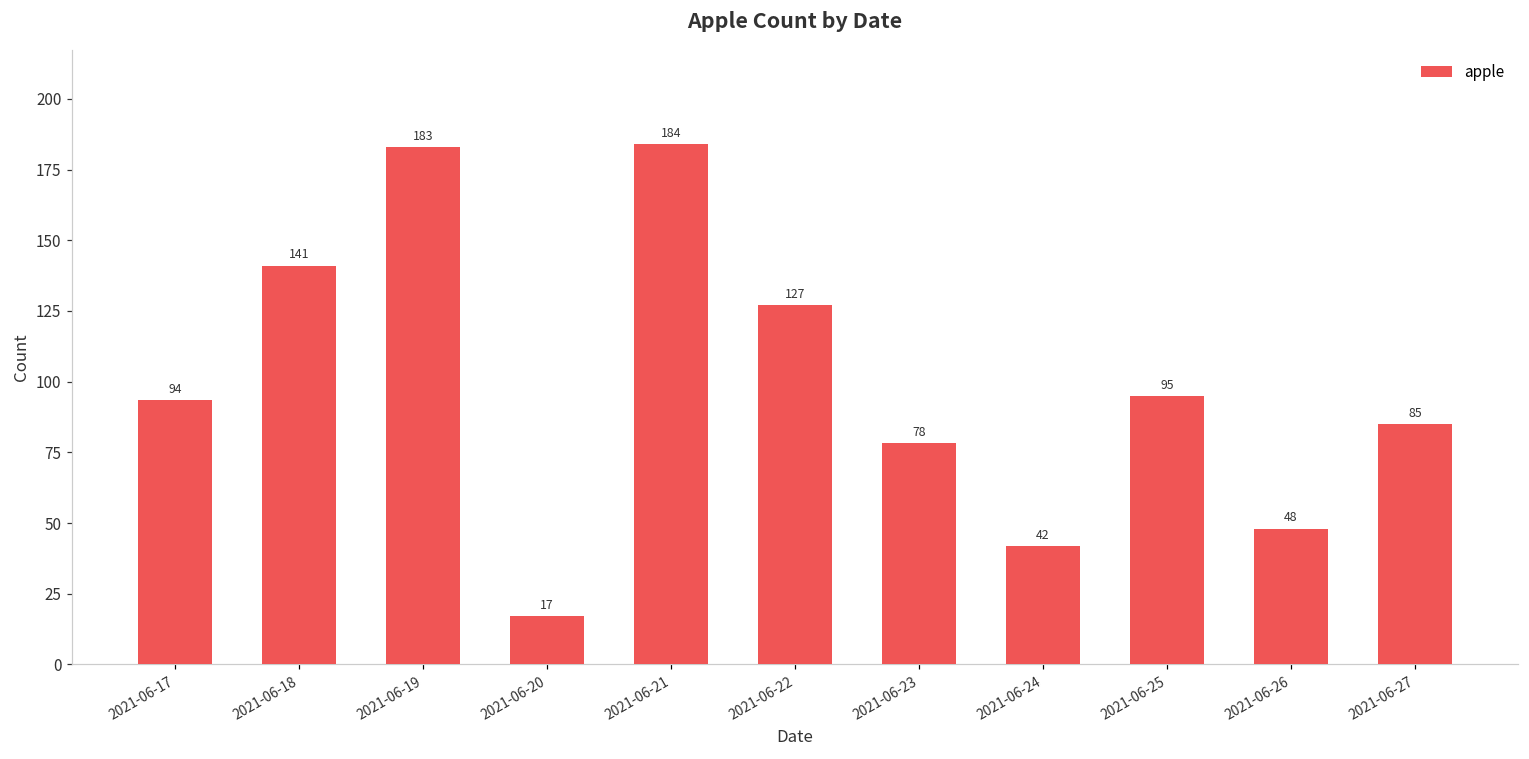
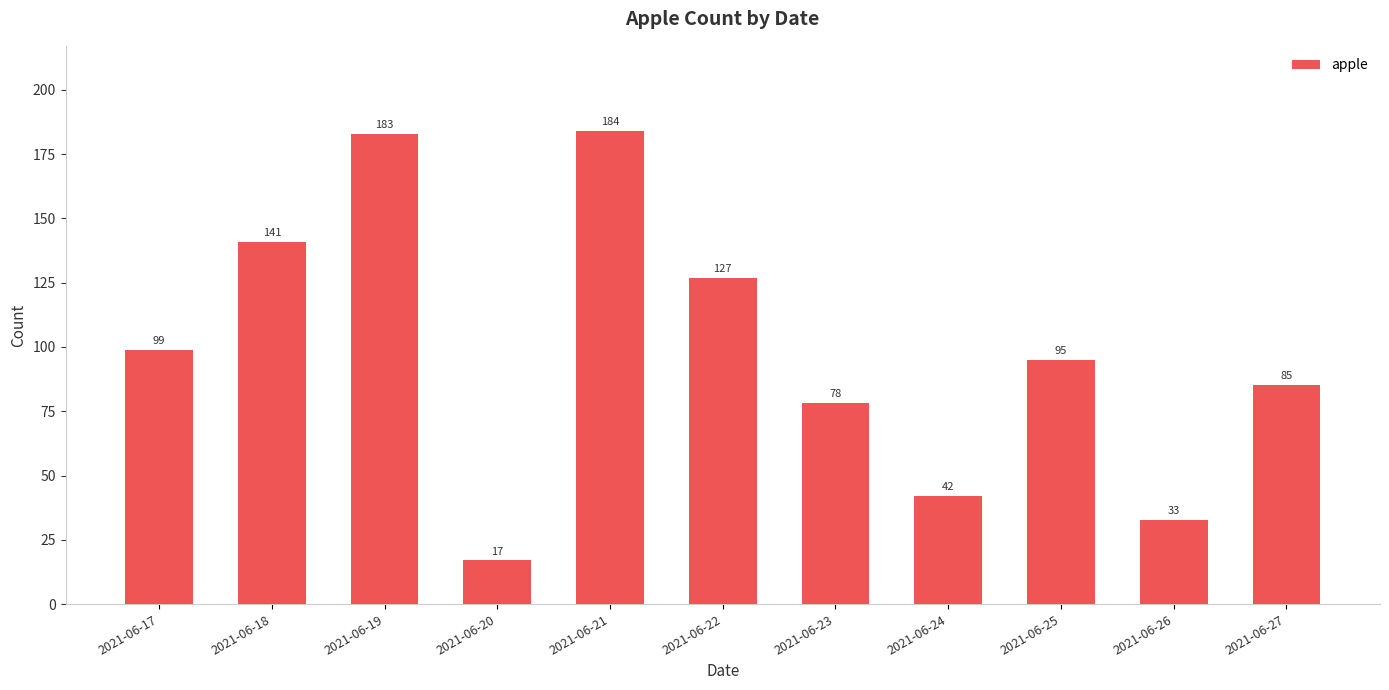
2021-06-17: 94 -> 99
2021-06-26: 48 -> 33
